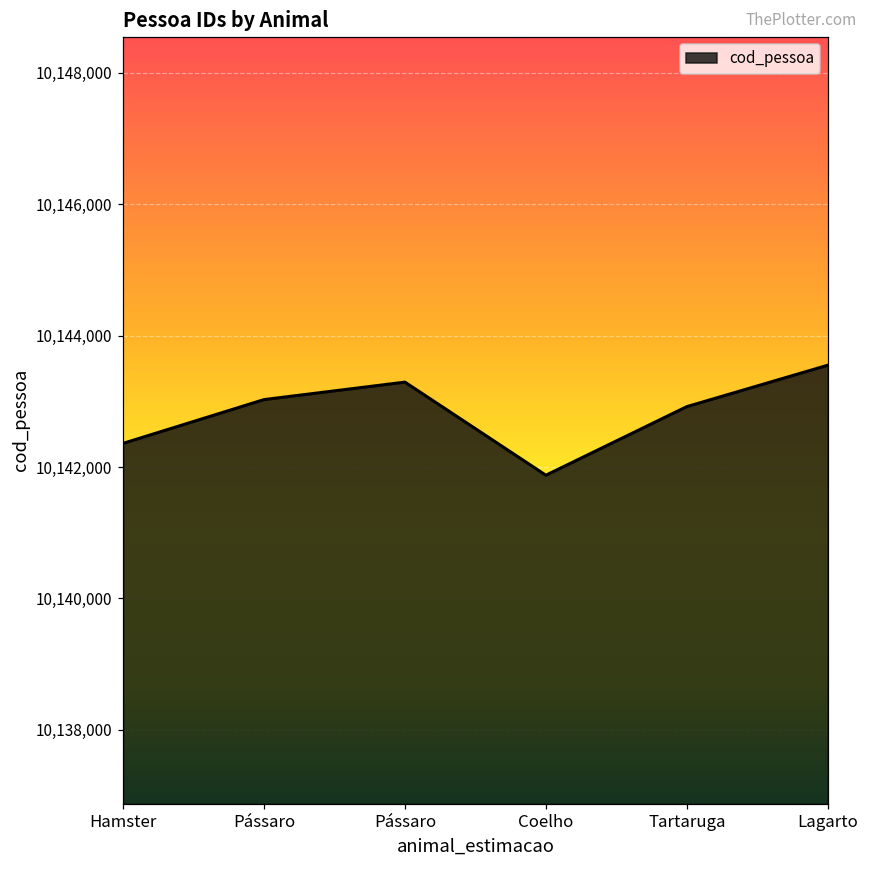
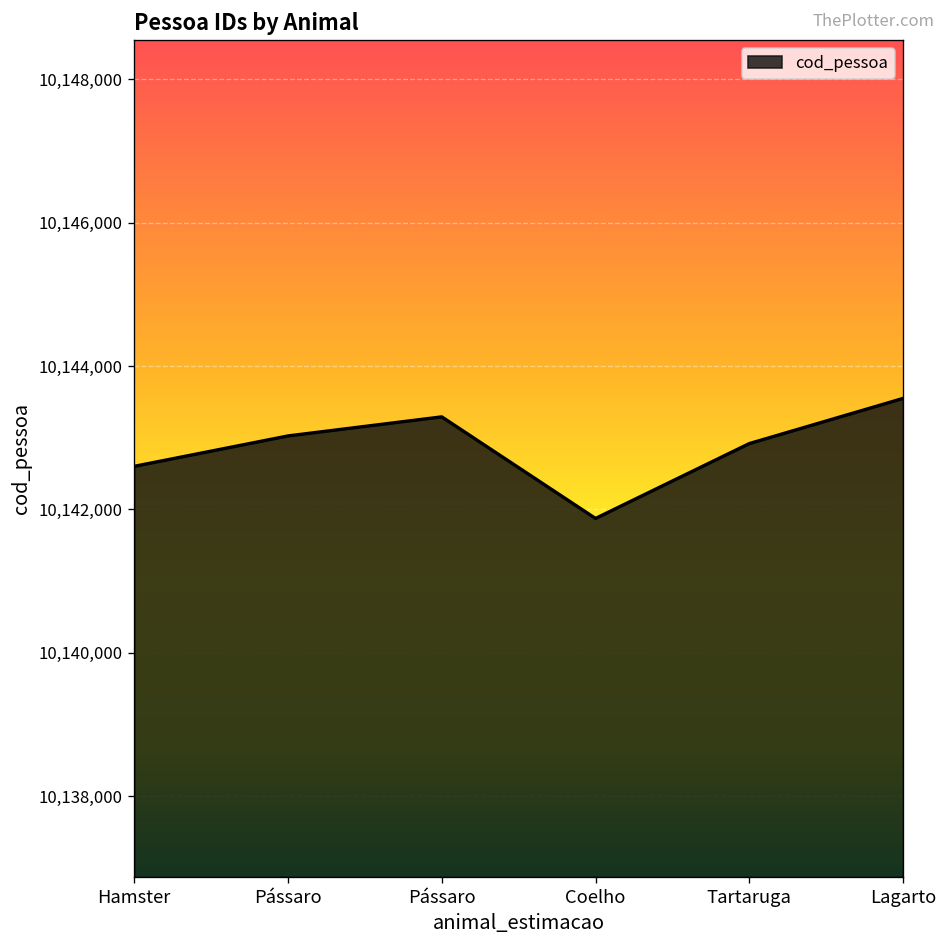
Hamster: 10,142,400 -> 10,142,600
